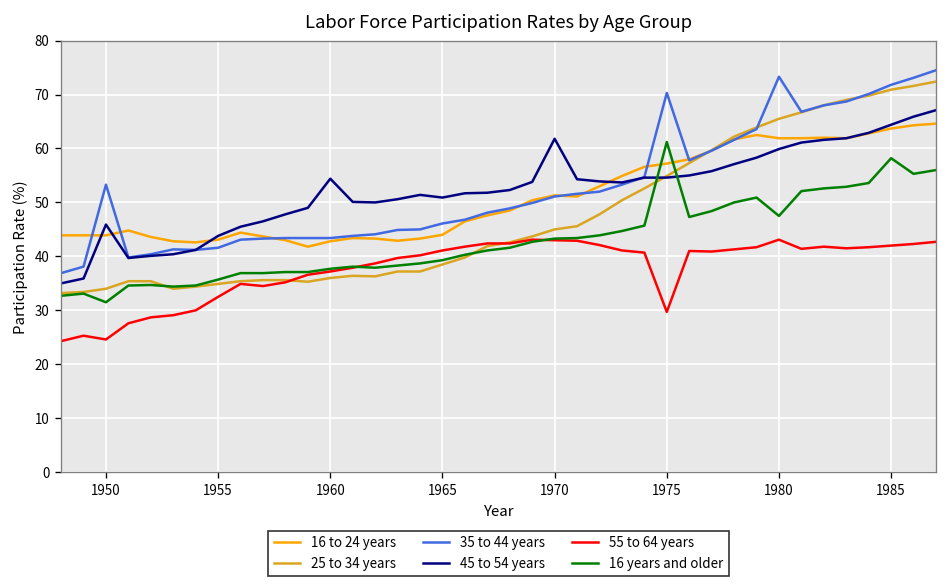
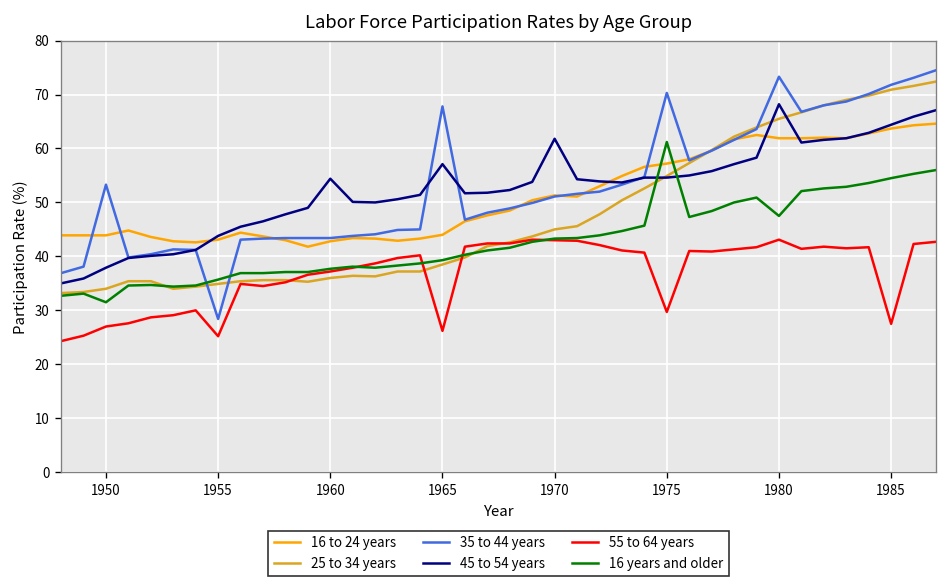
45 to 54 years, 1950: 46 -> 38
55 to 64 years, 1950: 25 -> 27
35 to 44 years, 1955: 42 -> 28
55 to 64 years, 1955: 33 -> 25
35 to 44 years, 1965: 46 -> 68
45 to 54 years, 1965: 51 -> 57
55 to 64 years, 1965: 41 -> 26
45 to 54 years, 1980: 60 -> 68
55 to 64 years, 1985: 42 -> 28
16 years and older, 1985: 58 -> 55
